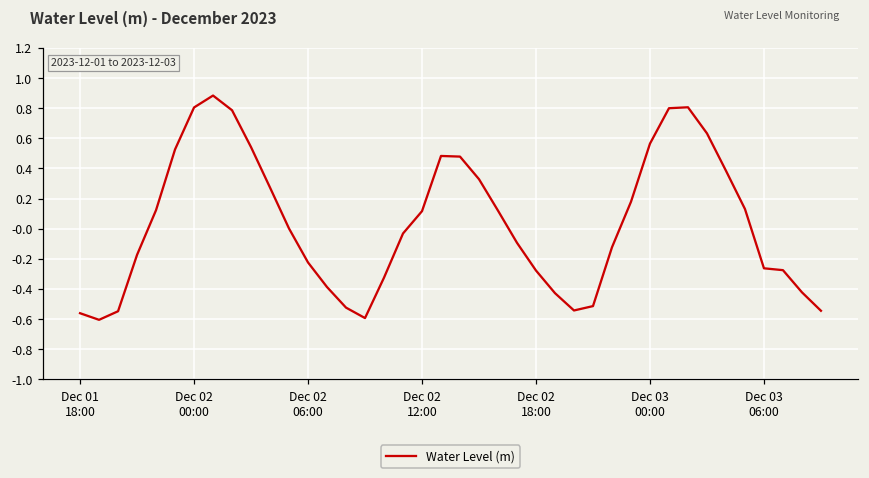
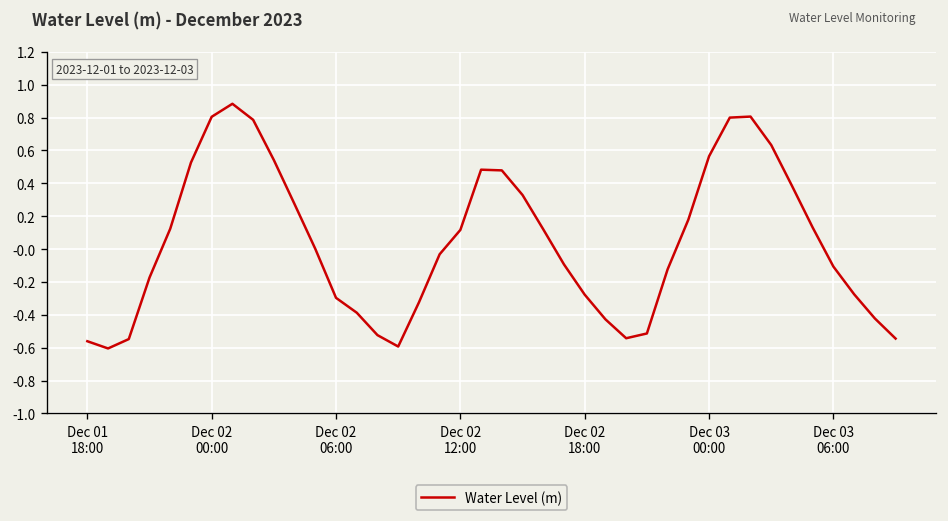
Dec 02 06:00: -0.22 -> -0.30
Dec 03 06:00: -0.26 -> -0.11
